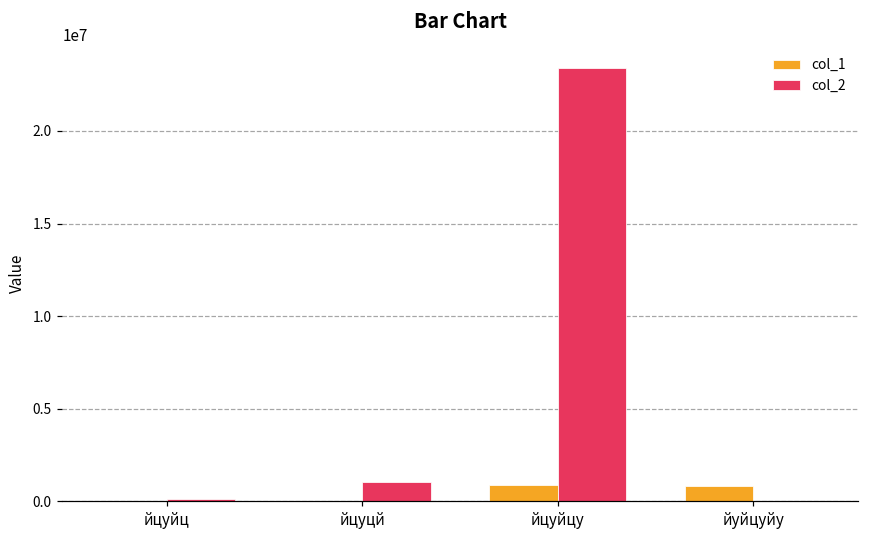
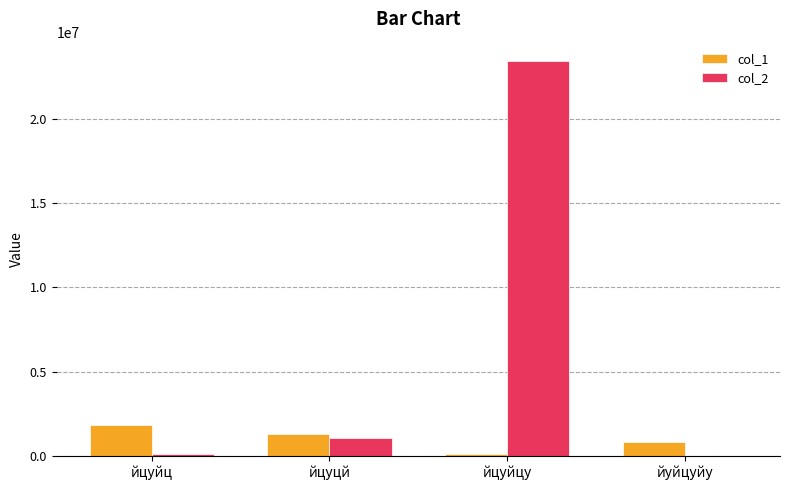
col_1, йцуйц: 0 -> 1800000
col_1, йцуцй: 0 -> 1300000
col_1, йцуйцу: 900000 -> 100000
